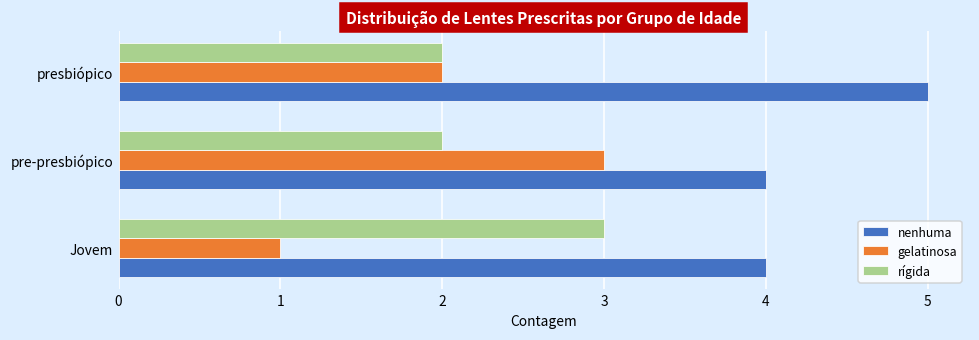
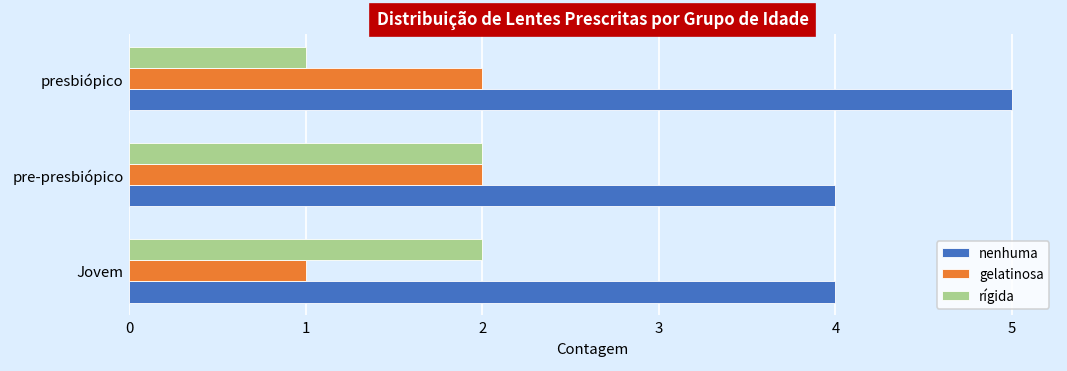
rígida, presbiópico: 2 -> 1
gelatinosa, pre-presbiópico: 3 -> 2
rígida, Jovem: 3 -> 2
